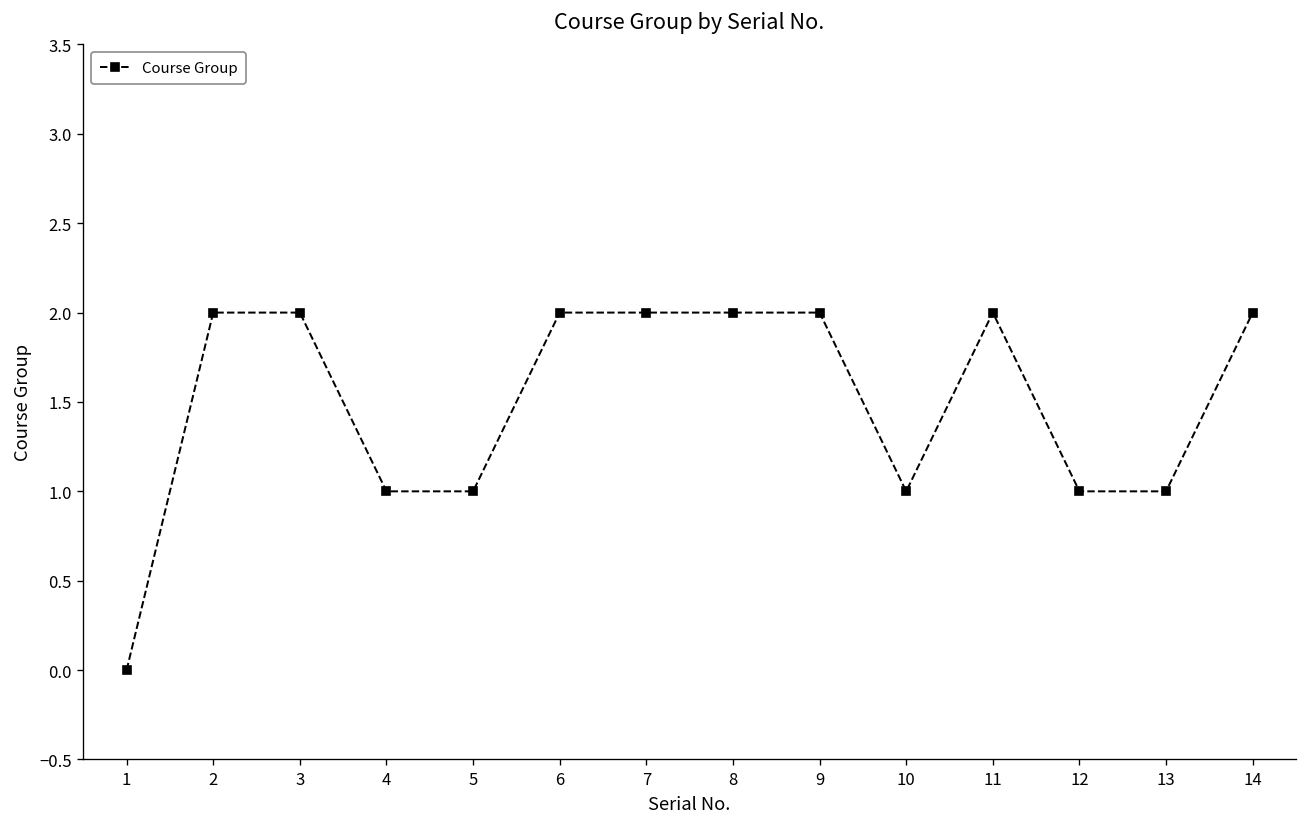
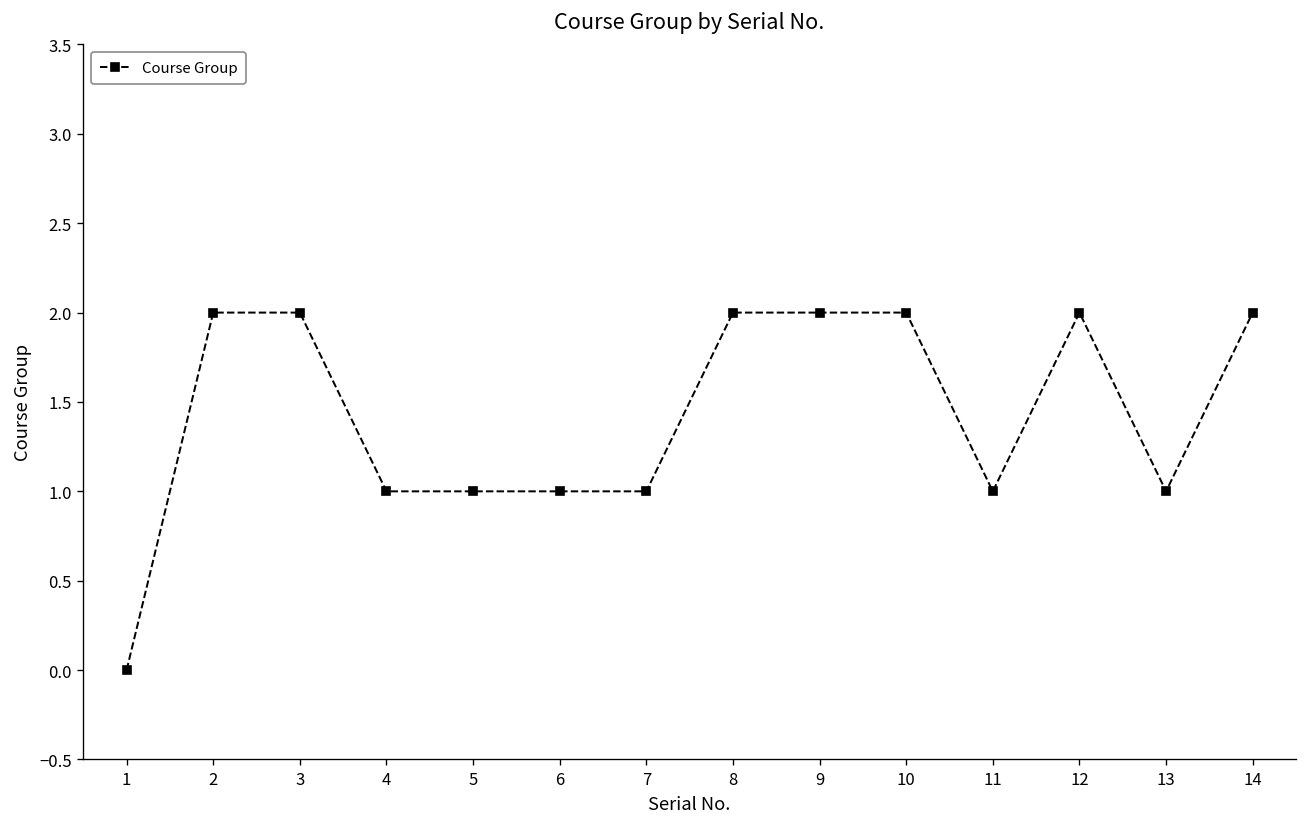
6: 2 -> 1
7: 2 -> 1
10: 1 -> 2
11: 2 -> 1
12: 1 -> 2
